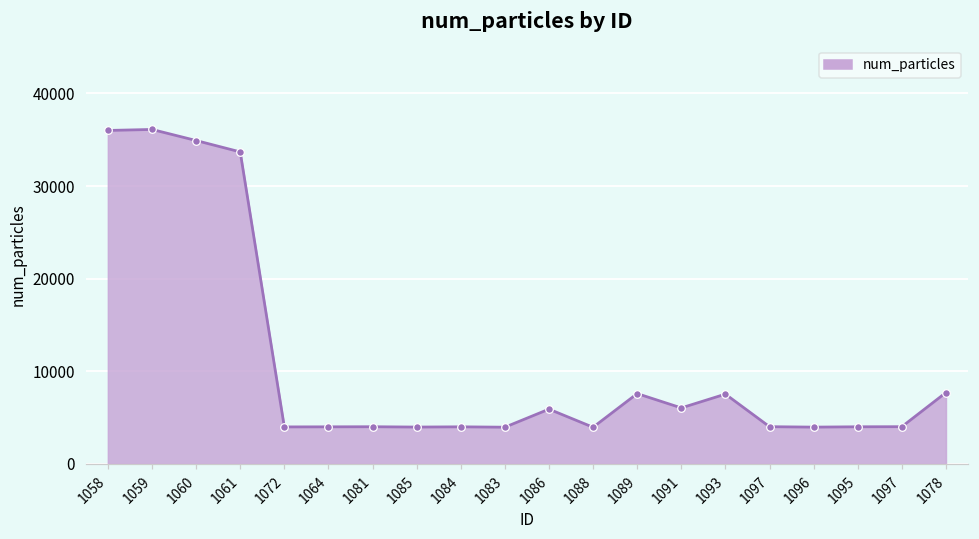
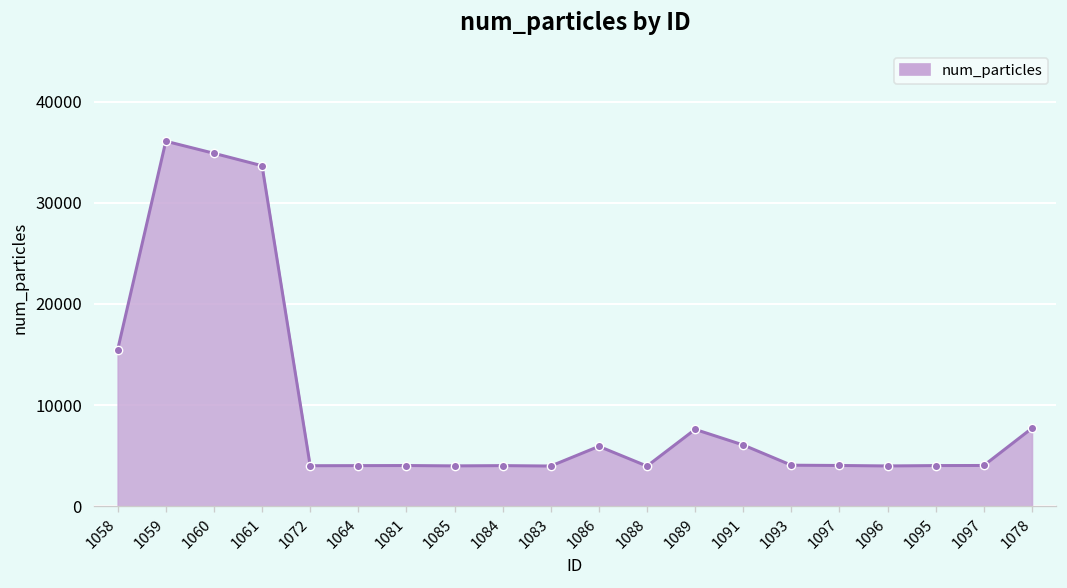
1058: 36000 -> 15000
1093: 8000 -> 4000
